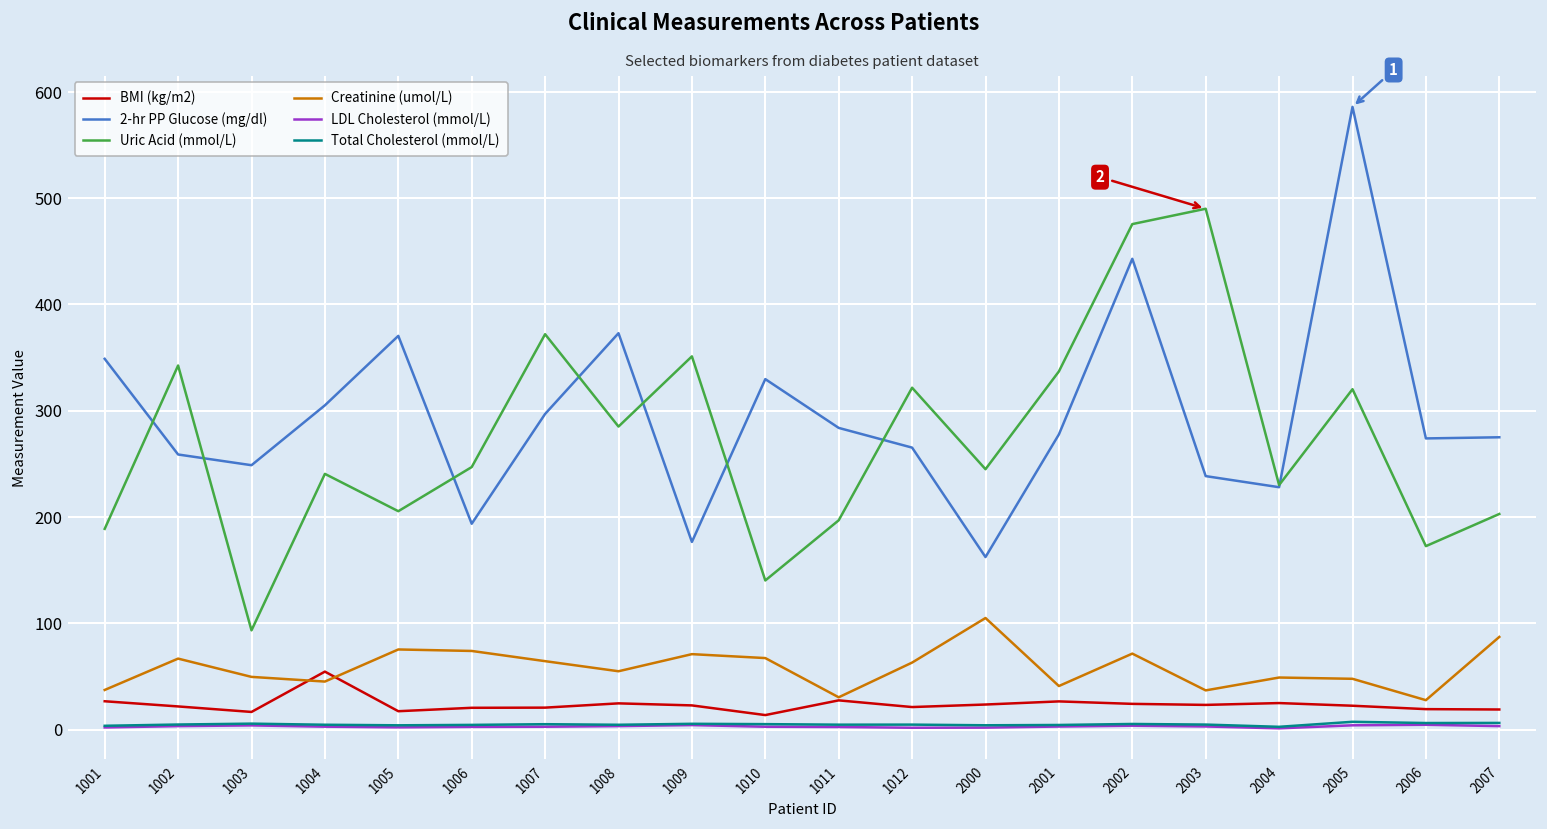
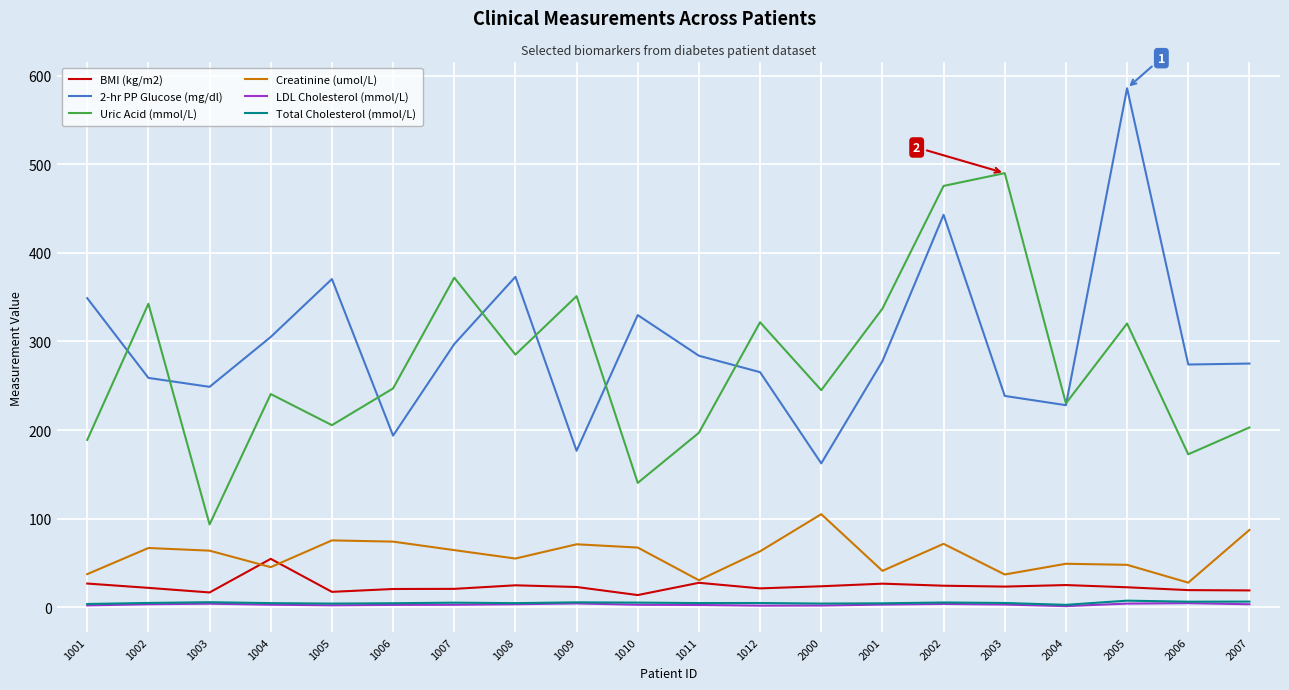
Creatinine (umol/L), 1003: 50 -> 60
